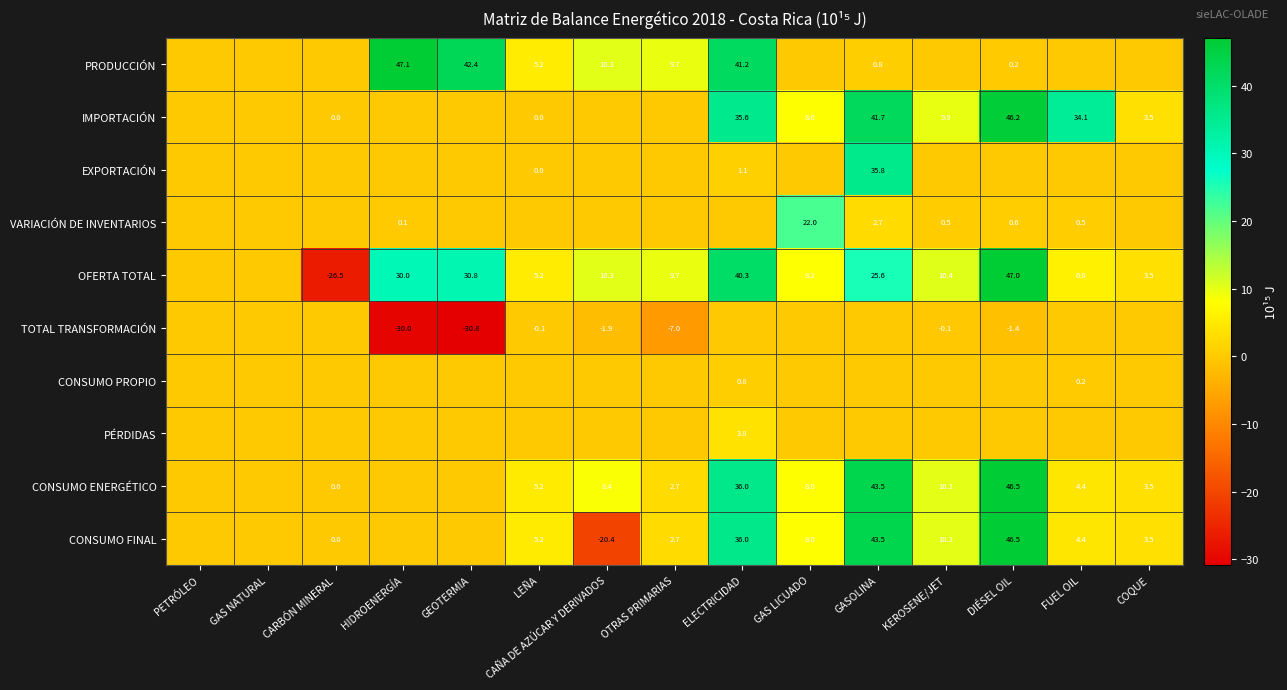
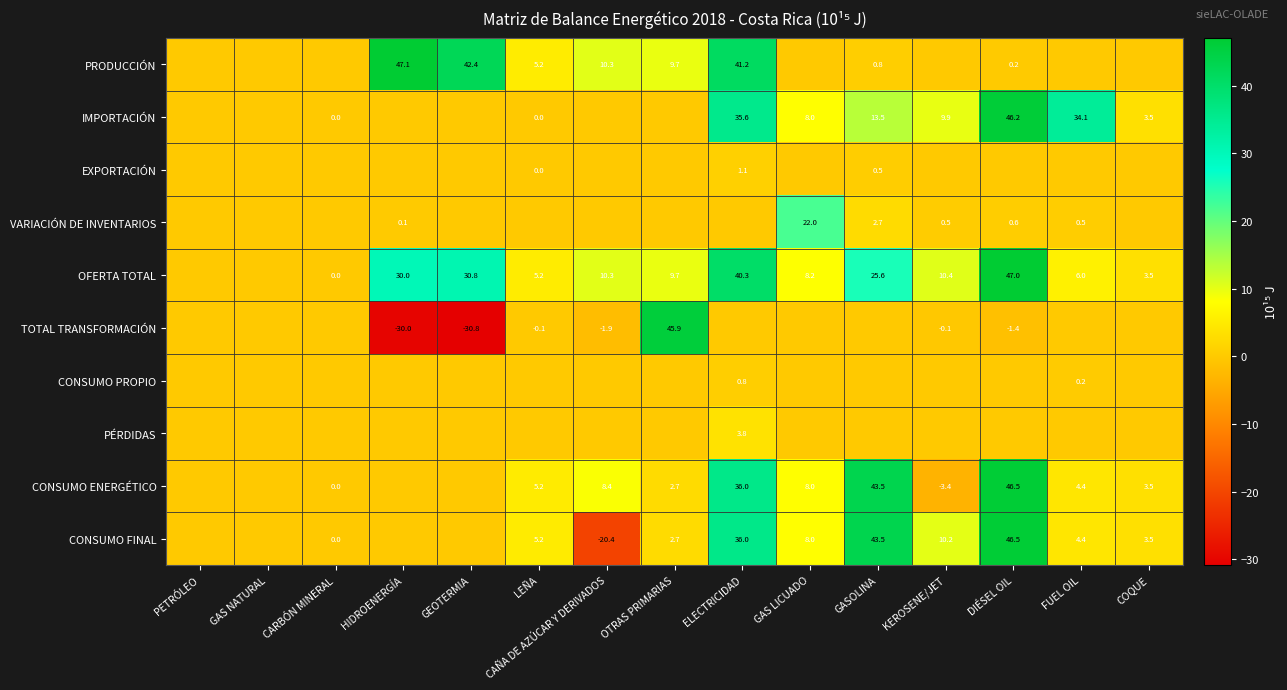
IMPORTACIÓN, GASOLINA: 41.7 -> 13.5
EXPORTACIÓN, GASOLINA: 35.8 -> 0.5
OFERTA TOTAL, CARBÓN MINERAL: -26.5 -> 0.0
TOTAL TRANSFORMACIÓN, OTRAS PRIMARIAS: -7.0 -> 45.9
CONSUMO ENERGÉTICO, KEROSENE/JET: 10.2 -> -3.4
